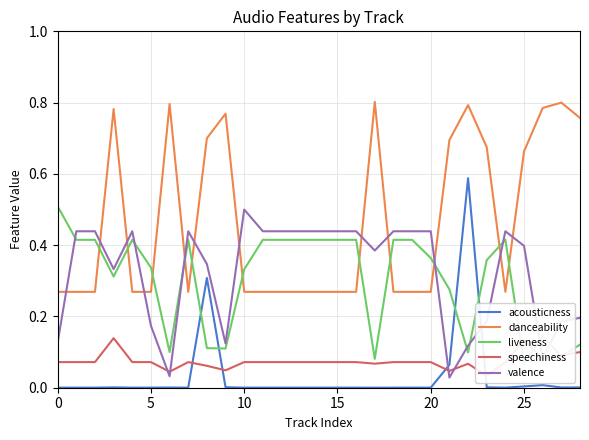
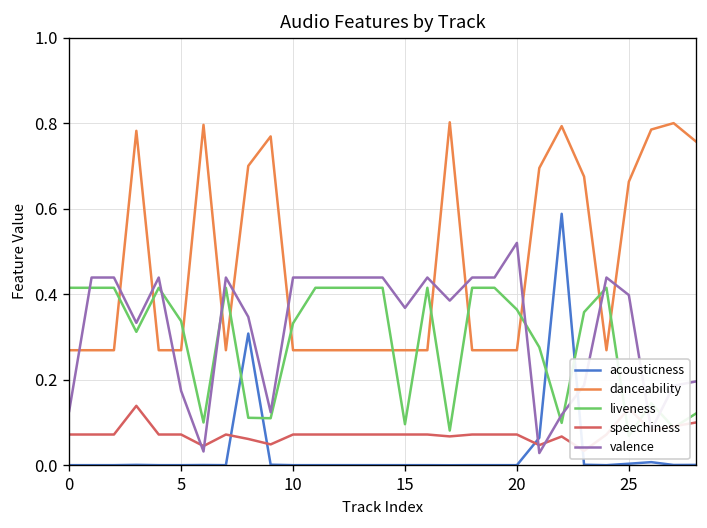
liveness, 0: 0.51 -> 0.42
valence, 10: 0.50 -> 0.44
liveness, 15: 0.42 -> 0.10
valence, 15: 0.44 -> 0.37
valence, 20: 0.44 -> 0.52
